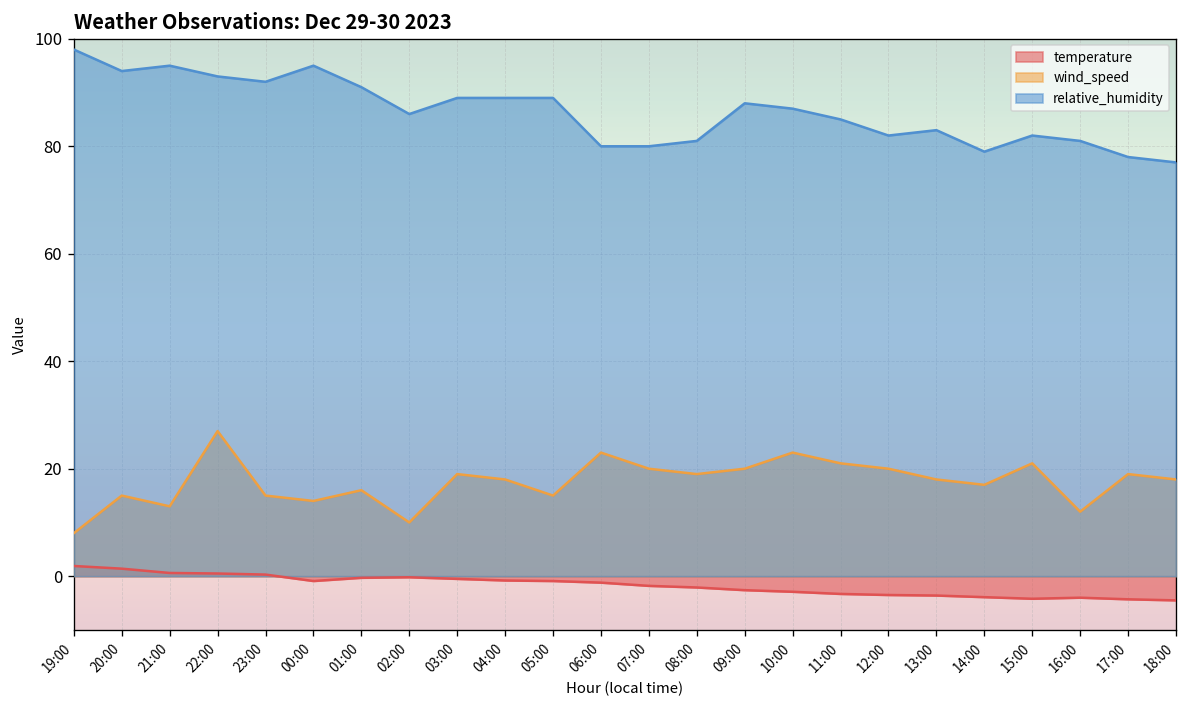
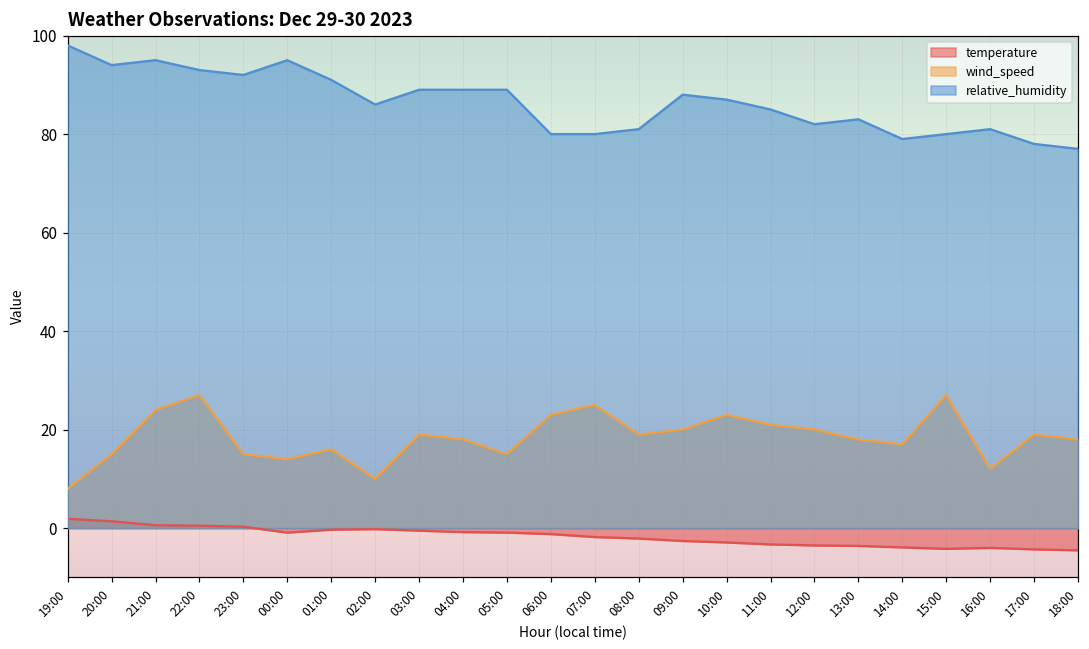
wind_speed, 21:00: 13 -> 24
wind_speed, 07:00: 20 -> 25
wind_speed, 15:00: 21 -> 27
relative_humidity, 15:00: 82 -> 80
